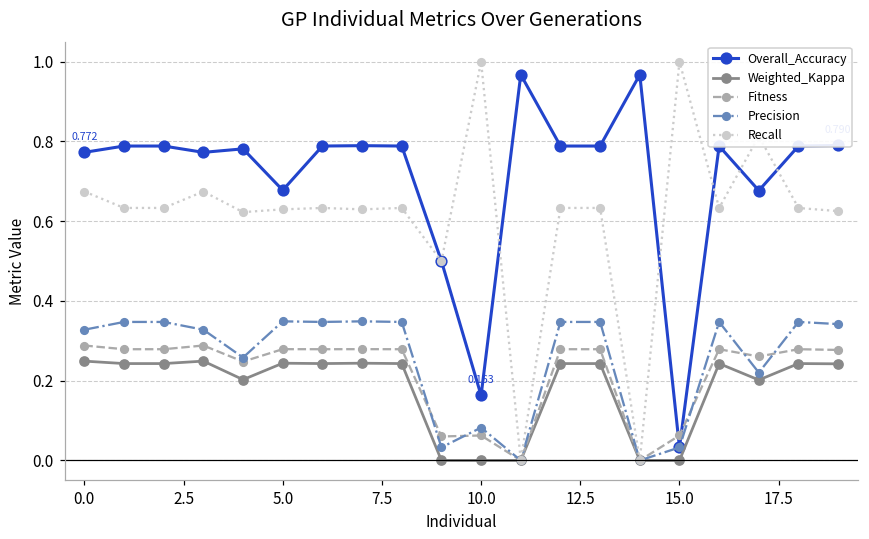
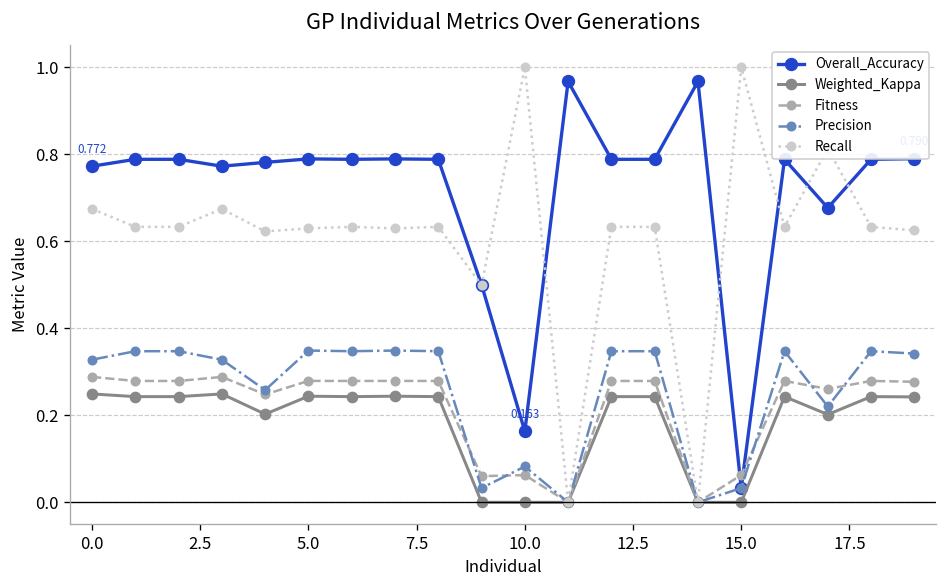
Overall_Accuracy, 5.0: 0.68 -> 0.79
